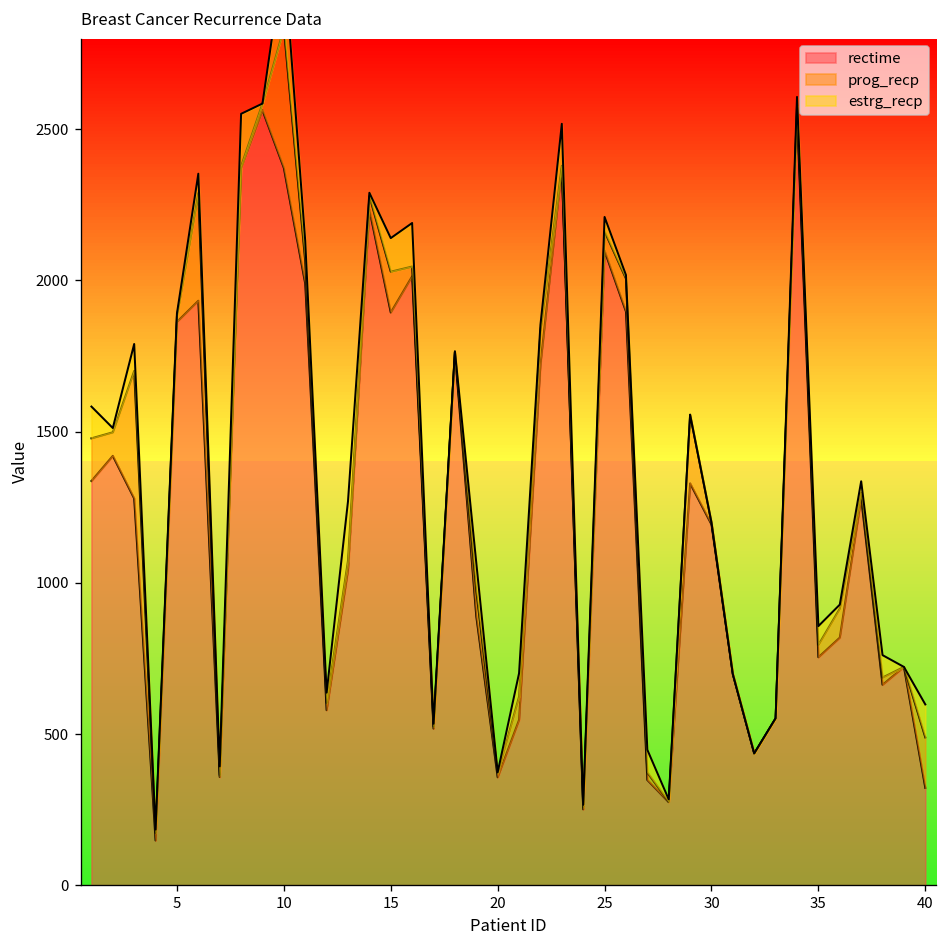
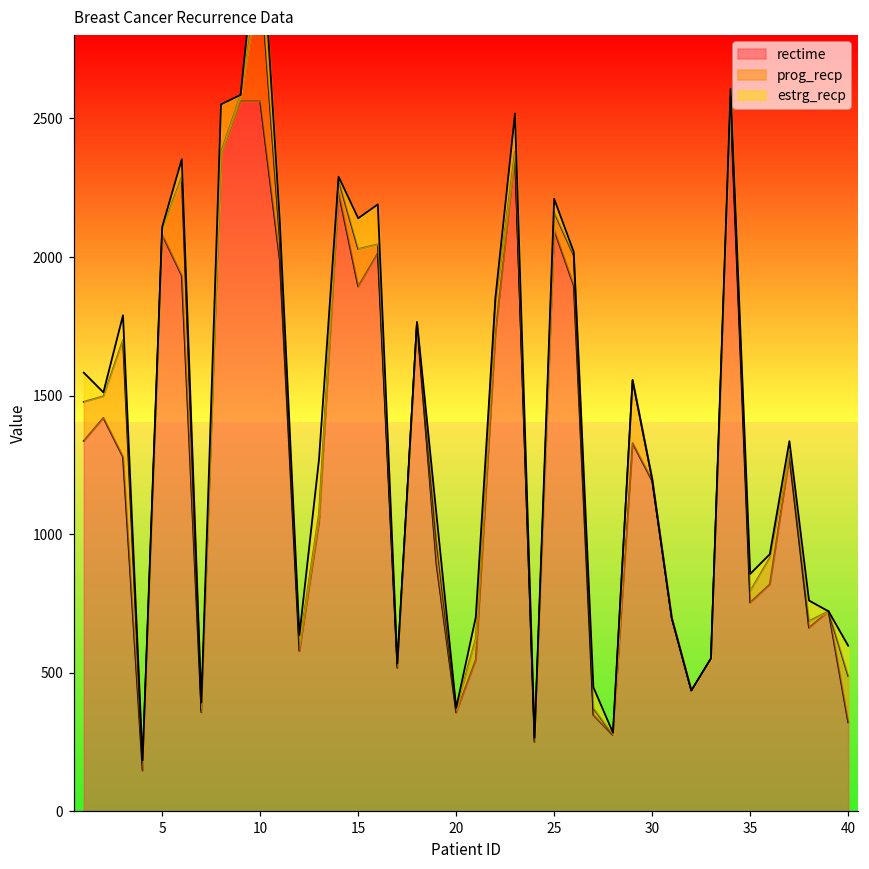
rectime, 5: 1860 -> 2080
rectime, 10: 2370 -> 2560
